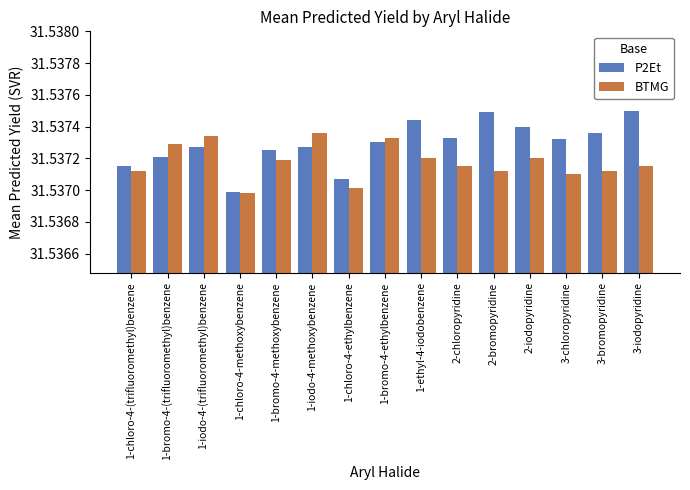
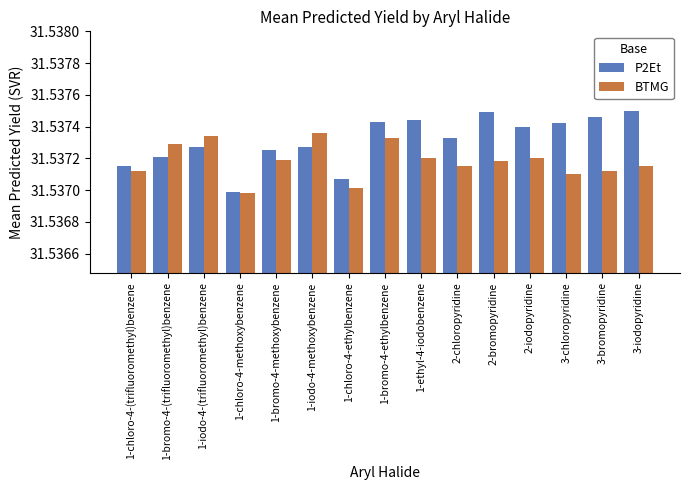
P2Et, 1-bromo-4-ethylbenzene: 31.53730 -> 31.53743
BTMG, 2-bromopyridine: 31.53712 -> 31.53718
P2Et, 3-chloropyridine: 31.53732 -> 31.53742
P2Et, 3-bromopyridine: 31.53736 -> 31.53746
